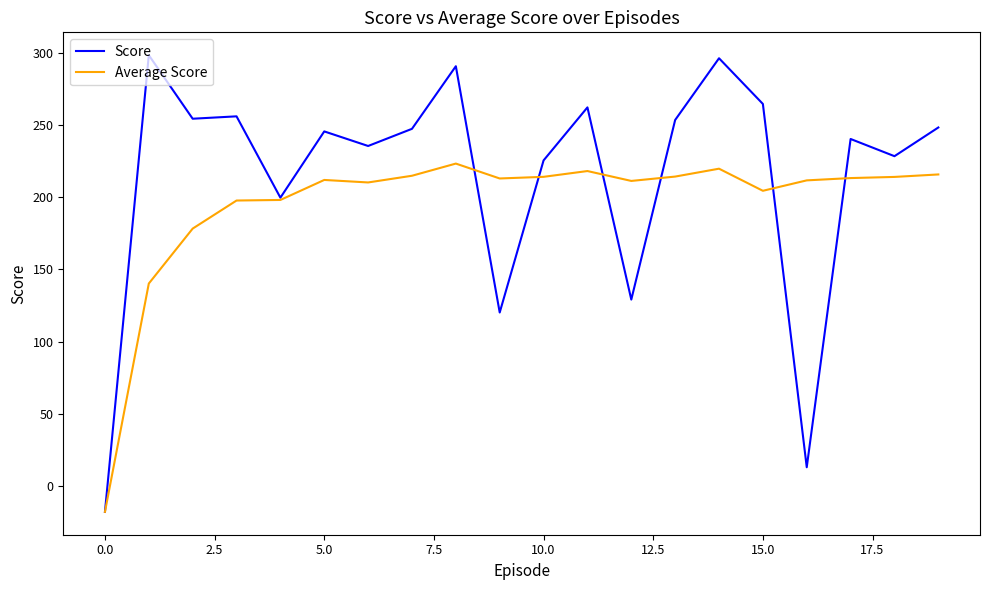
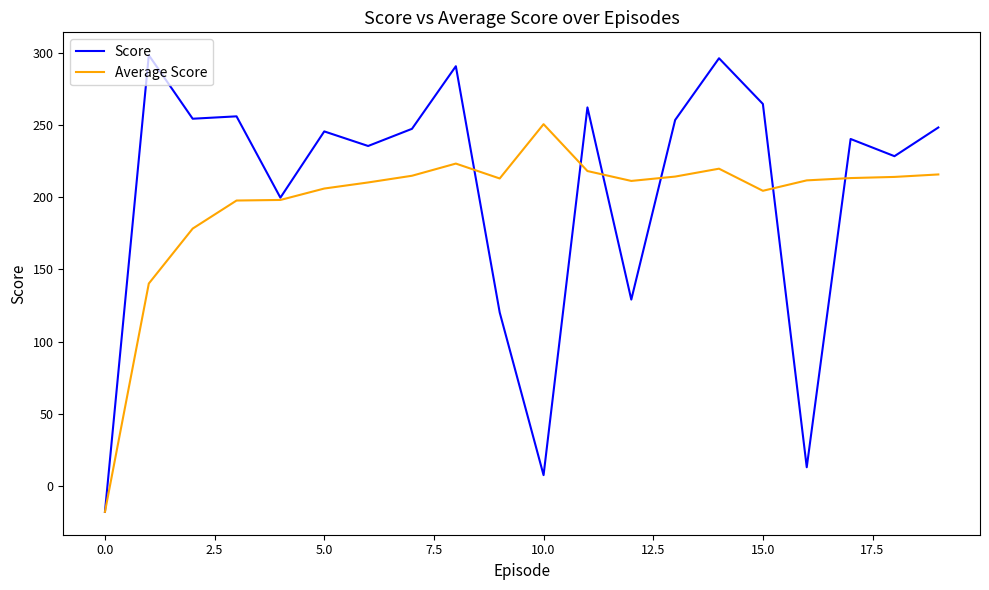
Average Score, 5.0: 212 -> 206
Score, 10.0: 226 -> 7
Average Score, 10.0: 214 -> 251
